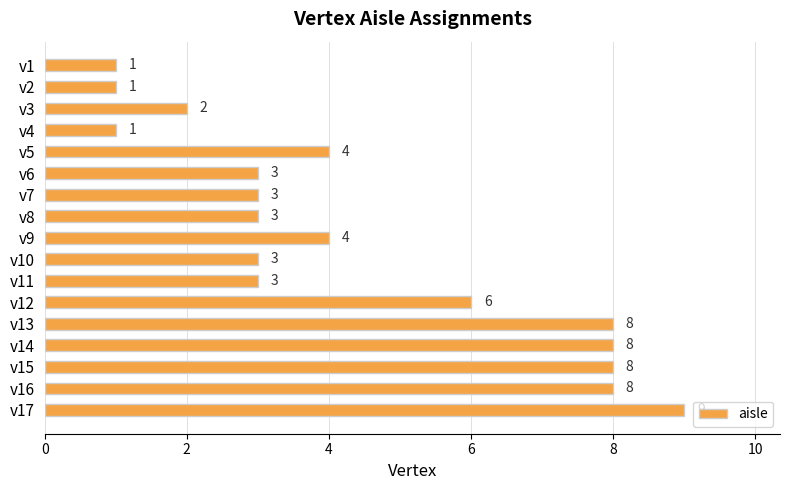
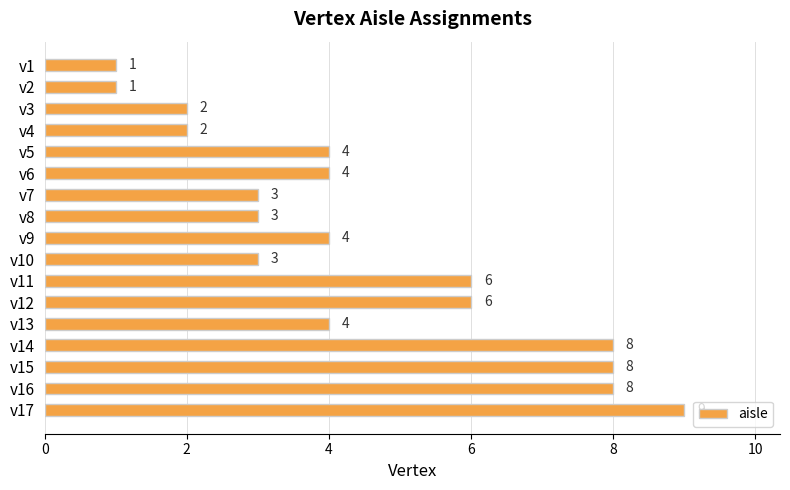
v4: 1 -> 2
v6: 3 -> 4
v11: 3 -> 6
v13: 8 -> 4
